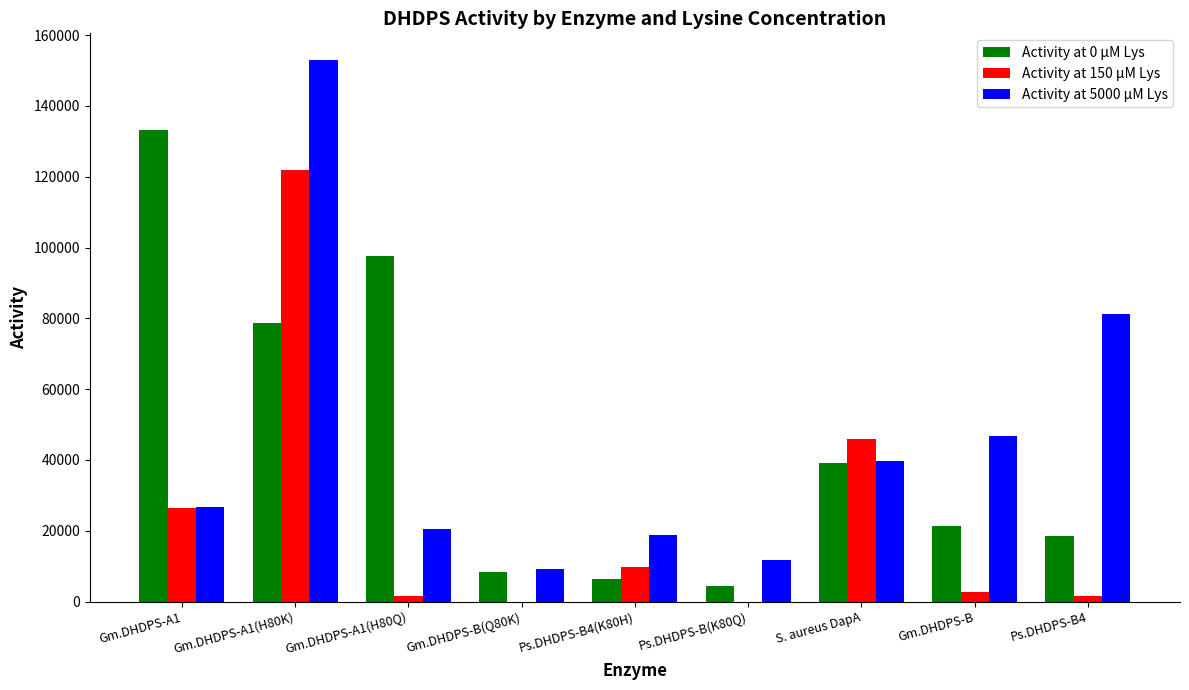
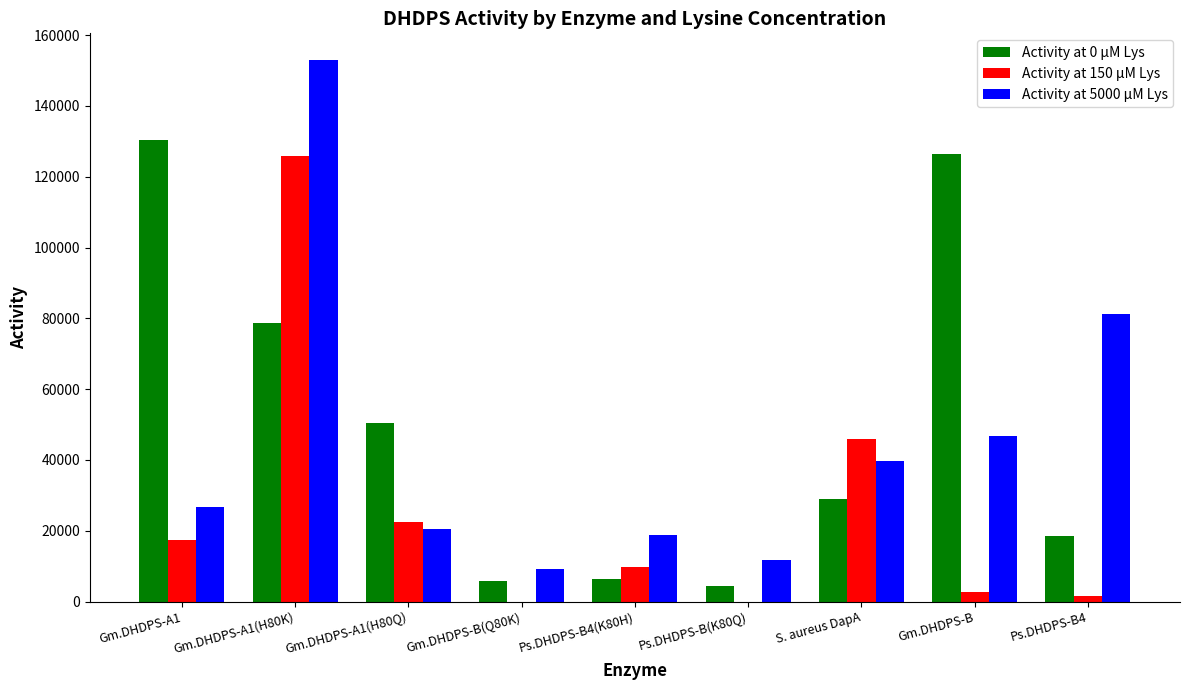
Activity at 0 µM Lys, Gm.DHDPS-A1: 133000 -> 130000
Activity at 150 µM Lys, Gm.DHDPS-A1: 26000 -> 17000
Activity at 150 µM Lys, Gm.DHDPS-A1(H80K): 122000 -> 126000
Activity at 0 µM Lys, Gm.DHDPS-A1(H80Q): 98000 -> 50000
Activity at 150 µM Lys, Gm.DHDPS-A1(H80Q): 2000 -> 22000
Activity at 0 µM Lys, Gm.DHDPS-B(Q80K): 8000 -> 6000
Activity at 0 µM Lys, S. aureus DapA: 39000 -> 29000
Activity at 0 µM Lys, Gm.DHDPS-B: 21000 -> 127000
